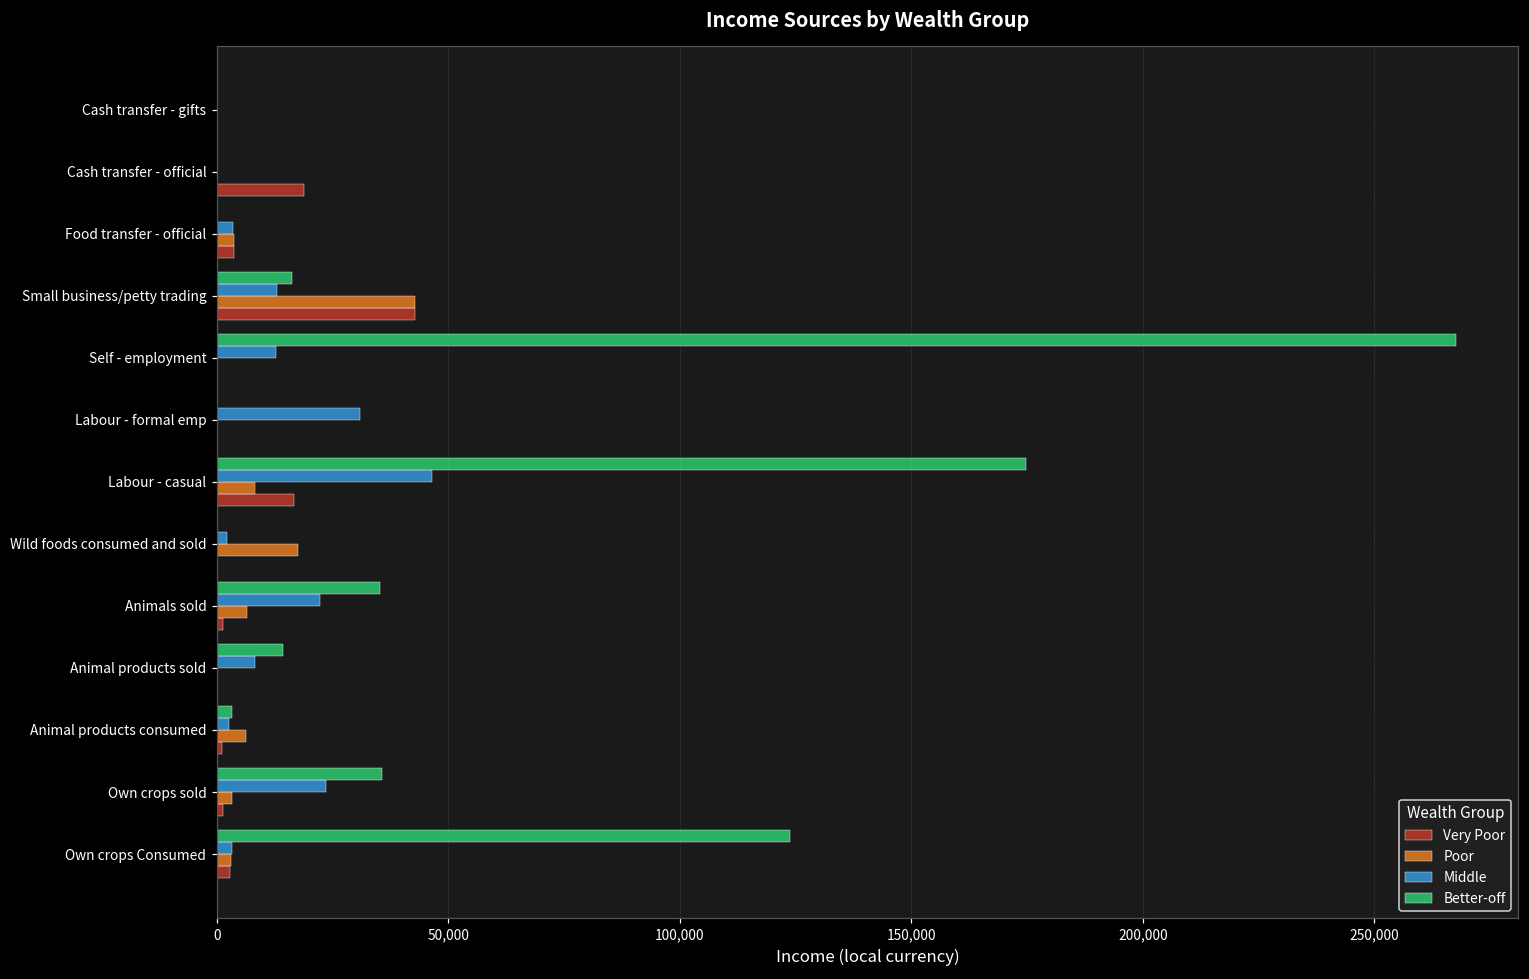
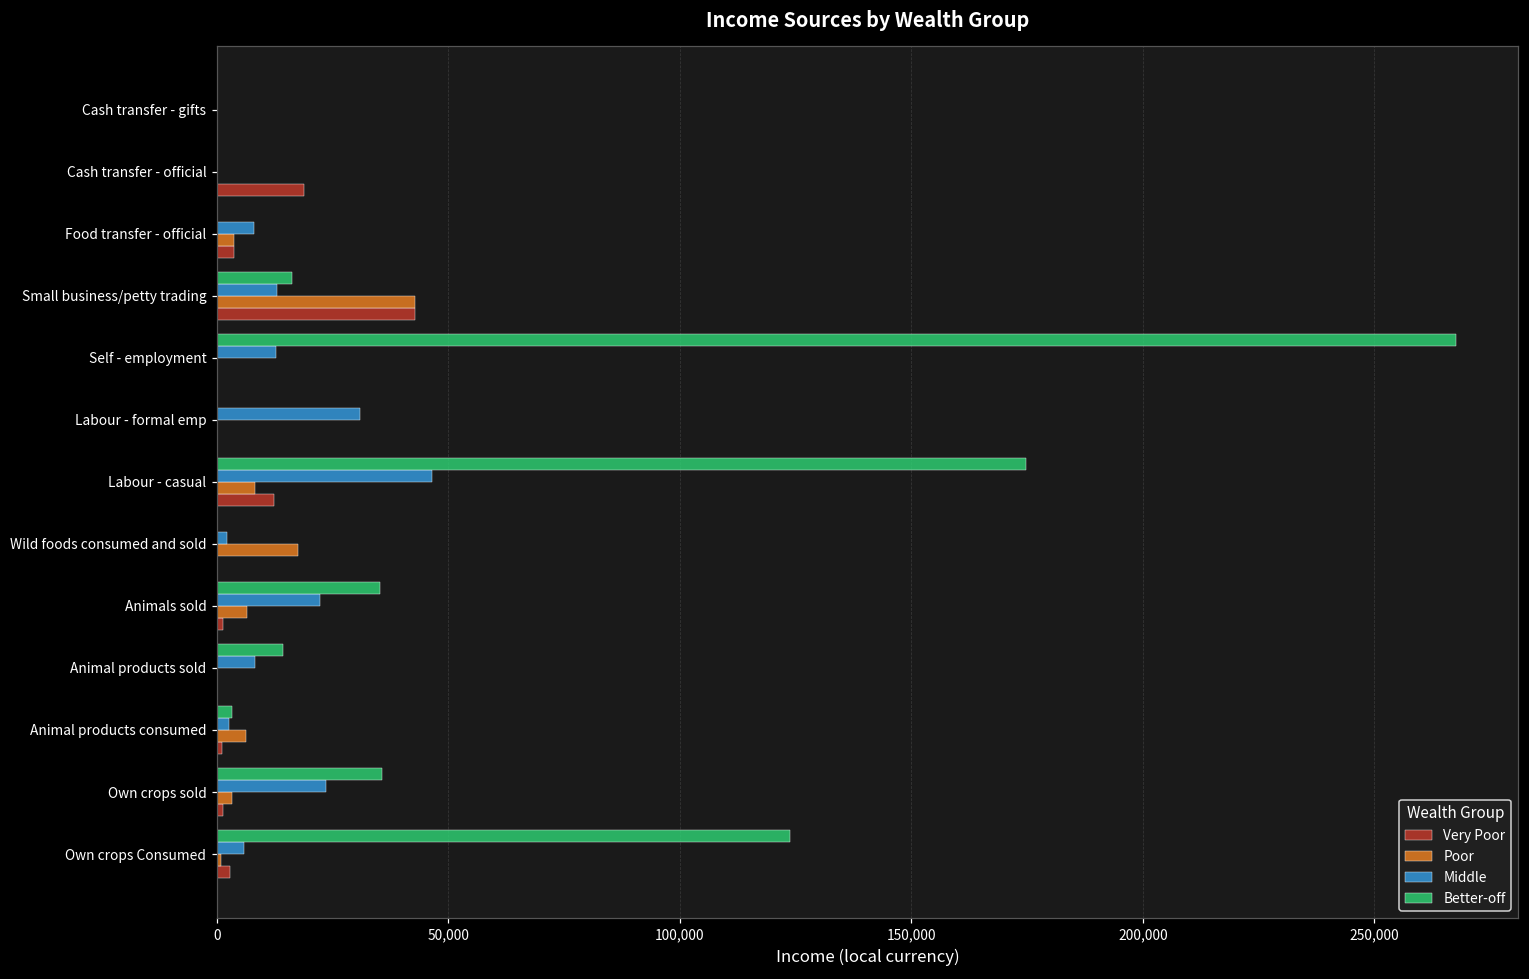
Middle, Food transfer - official: 3,000 -> 8,000
Very Poor, Labour - casual: 17,000 -> 12,000
Middle, Own crops Consumed: 3,000 -> 6,000
Poor, Own crops Consumed: 3,000 -> 1,000
